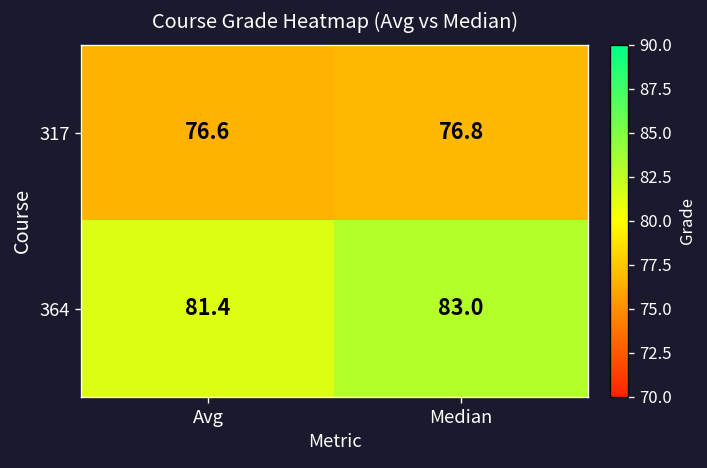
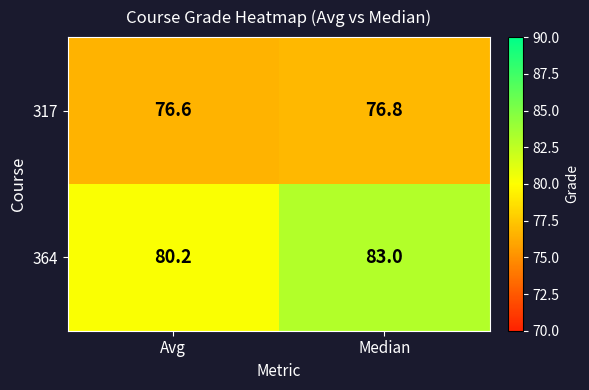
364, Avg: 81.4 -> 80.2
